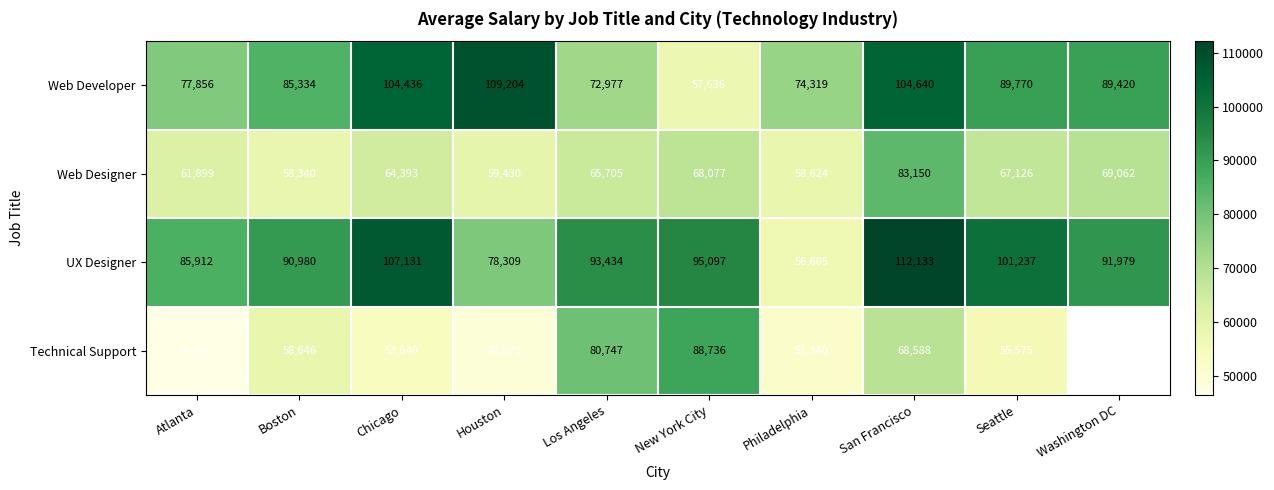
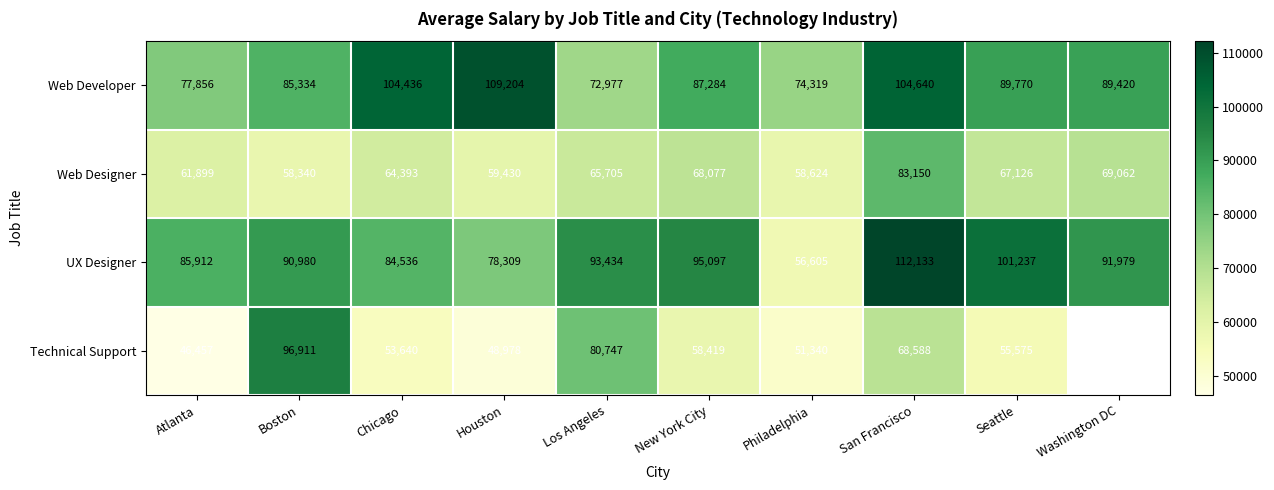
Web Developer, New York City: 57,636 -> 87,284
UX Designer, Chicago: 107,131 -> 84,536
Technical Support, Boston: 58,646 -> 96,911
Technical Support, New York City: 88,736 -> 58,419
